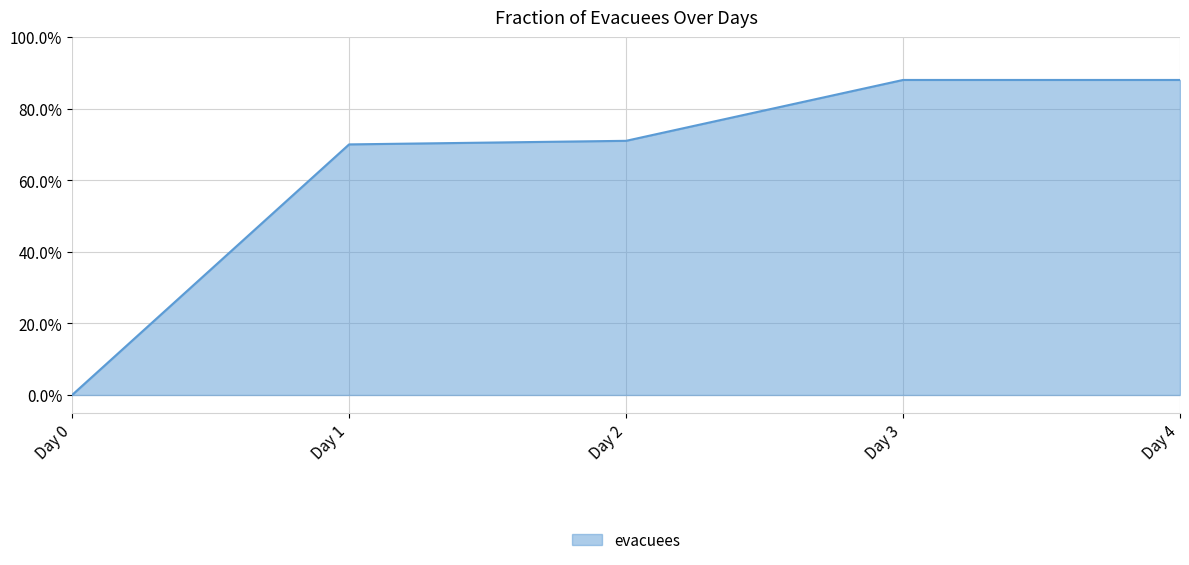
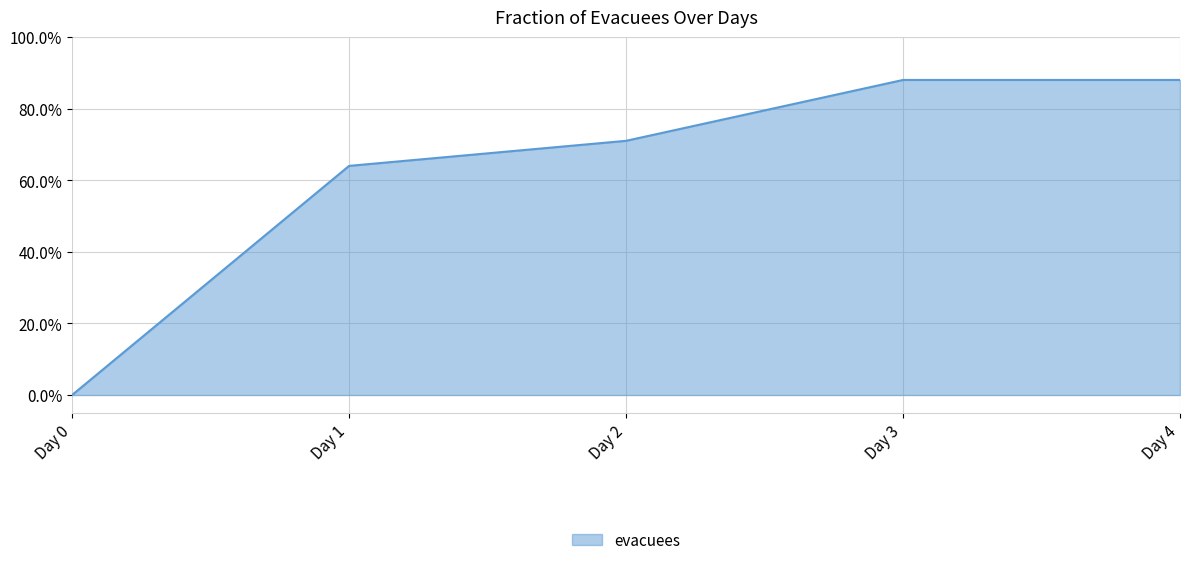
Day 1: 70% -> 64%
